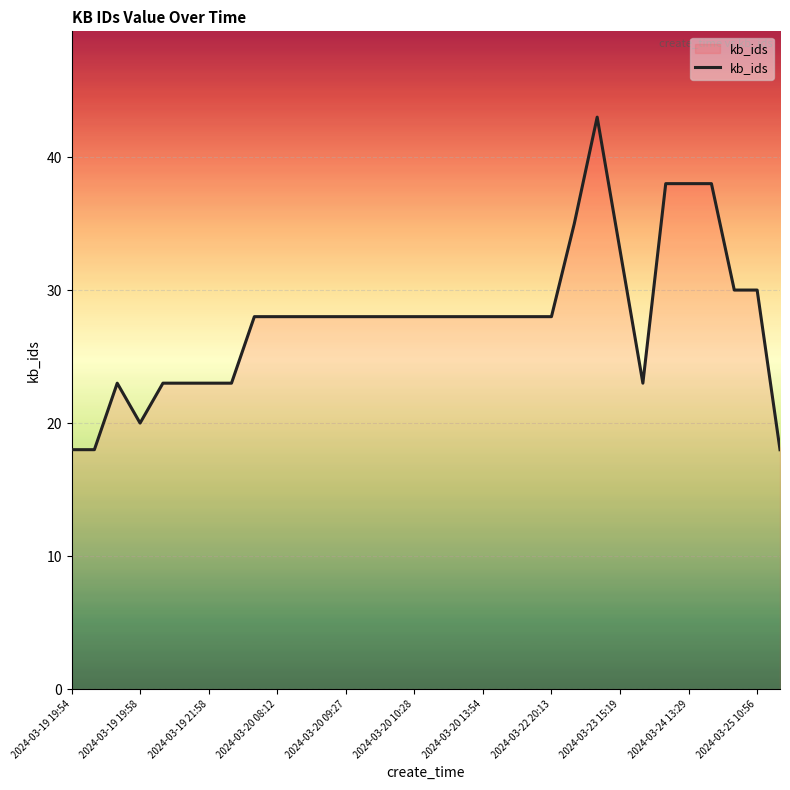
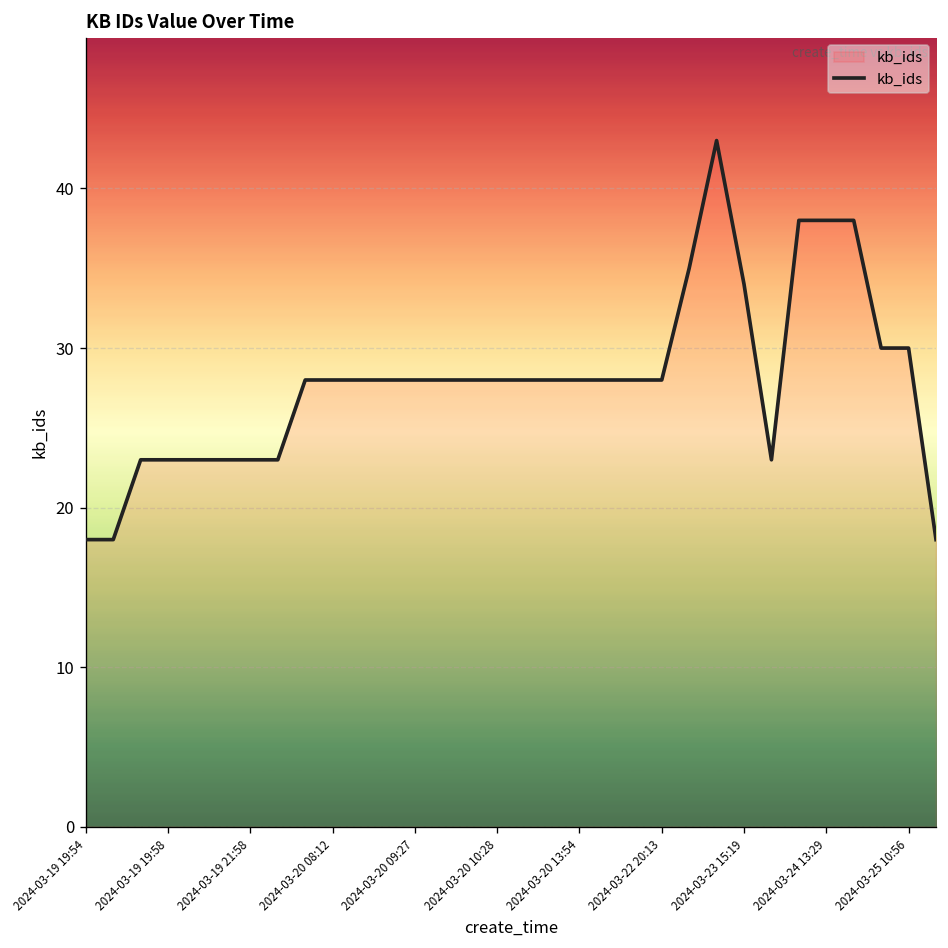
2024-03-19 19:58: 20 -> 23
2024-03-23 15:19: 33 -> 34
